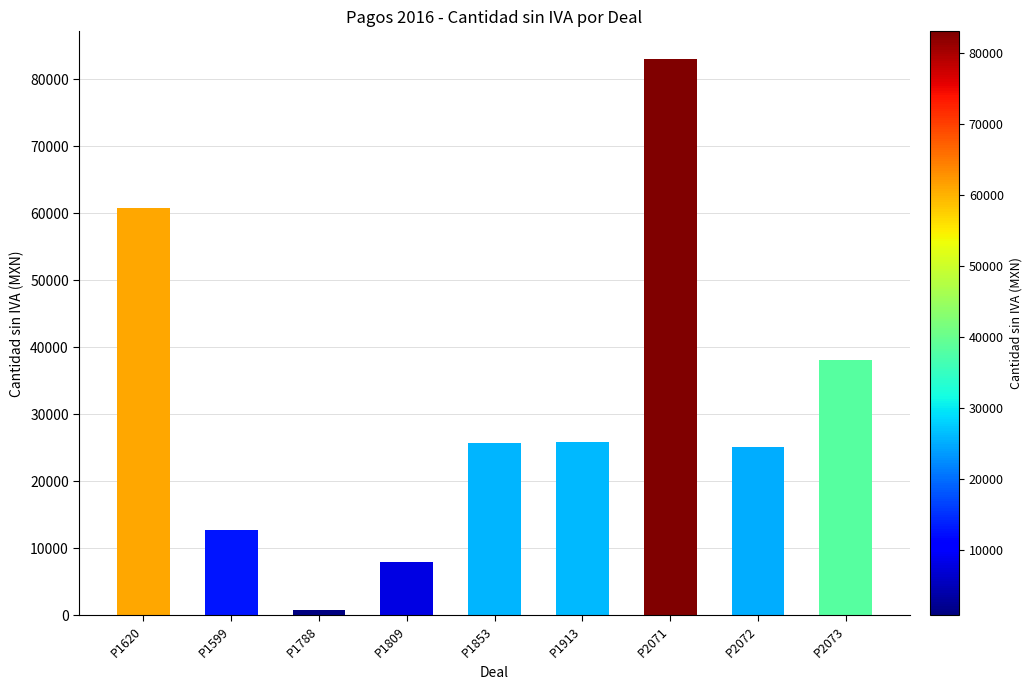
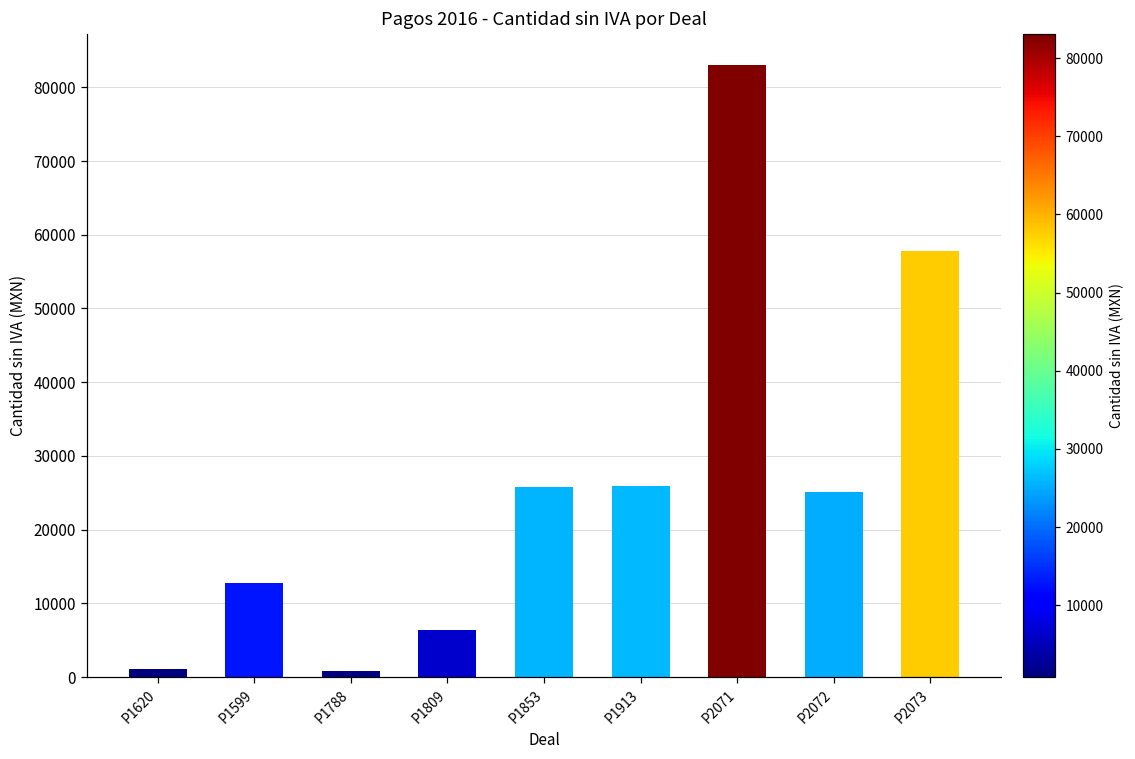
P1620: 61000 -> 1000
P1809: 8000 -> 6000
P2073: 38000 -> 58000
